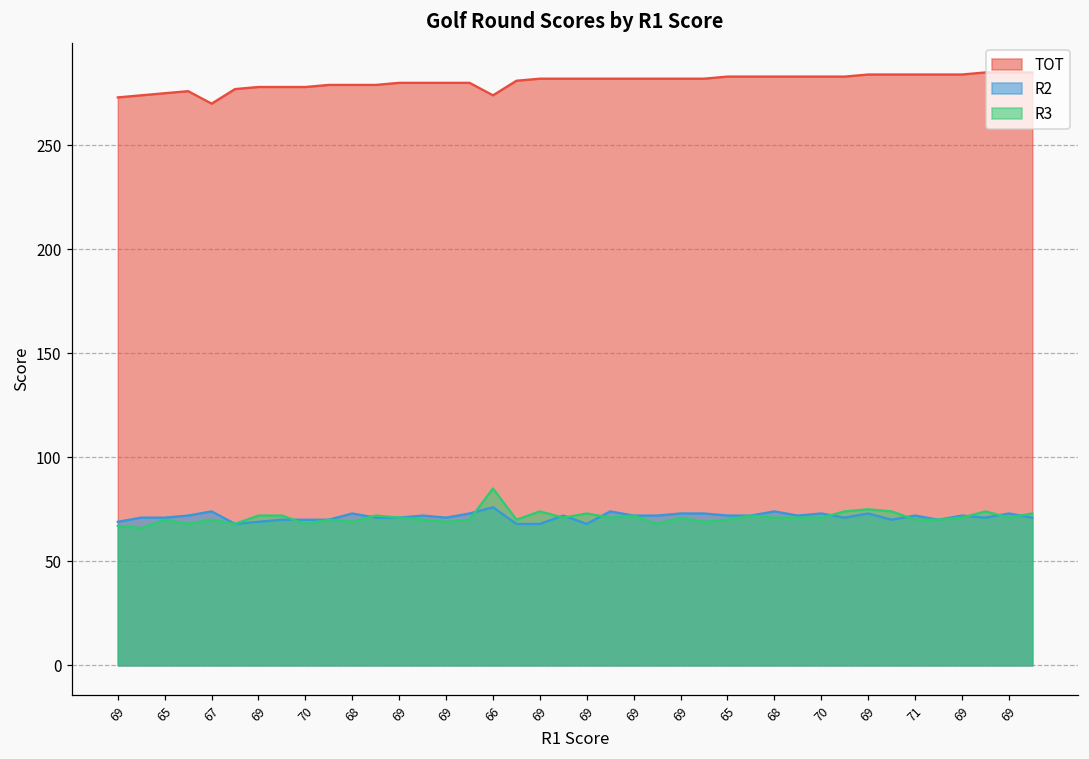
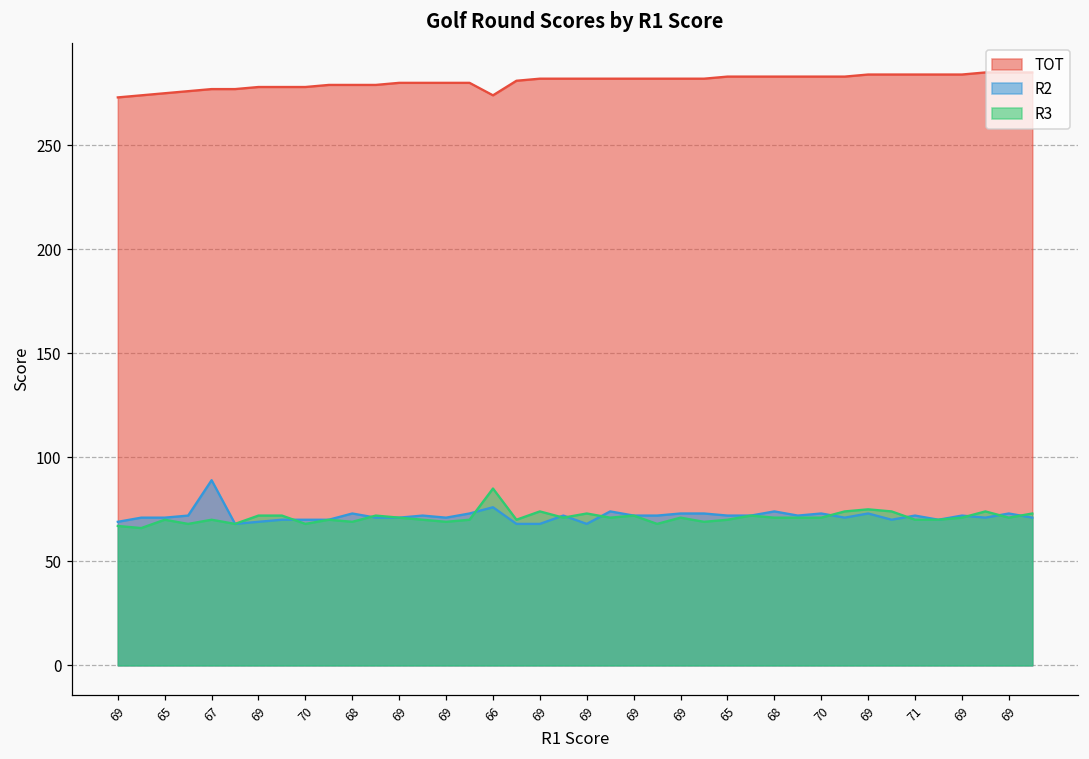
TOT, 67: 270 -> 277
R2, 67: 74 -> 89
